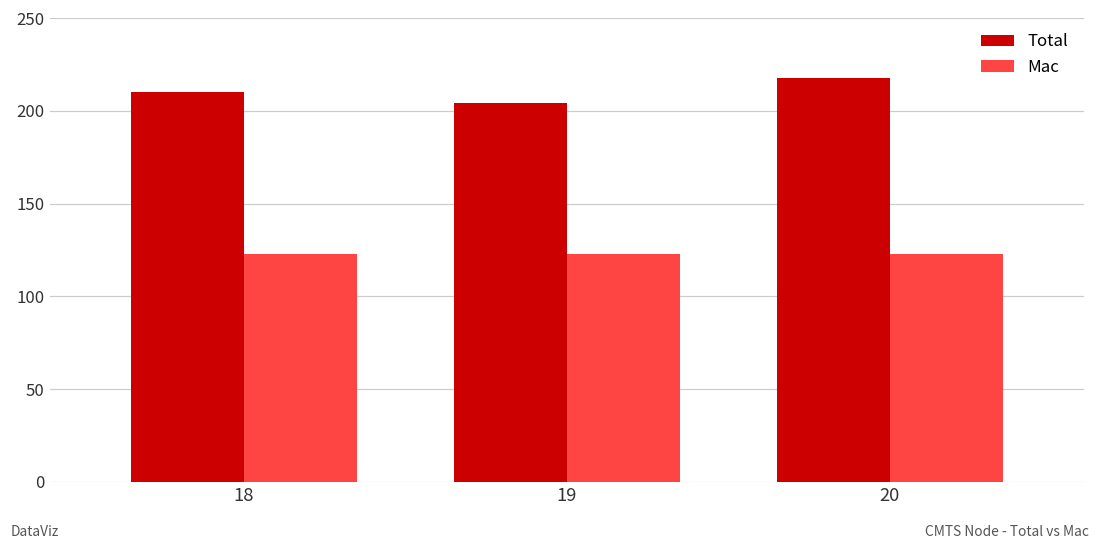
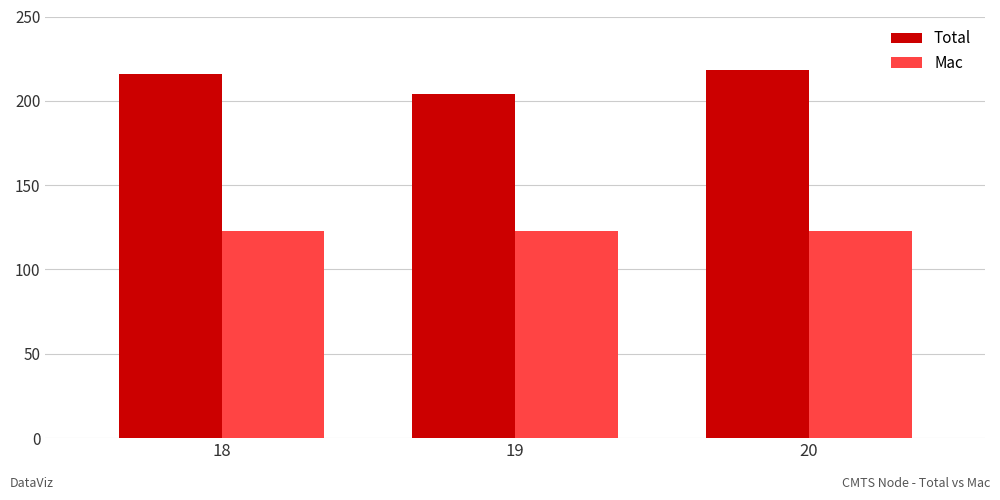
Total, 18: 210 -> 216
